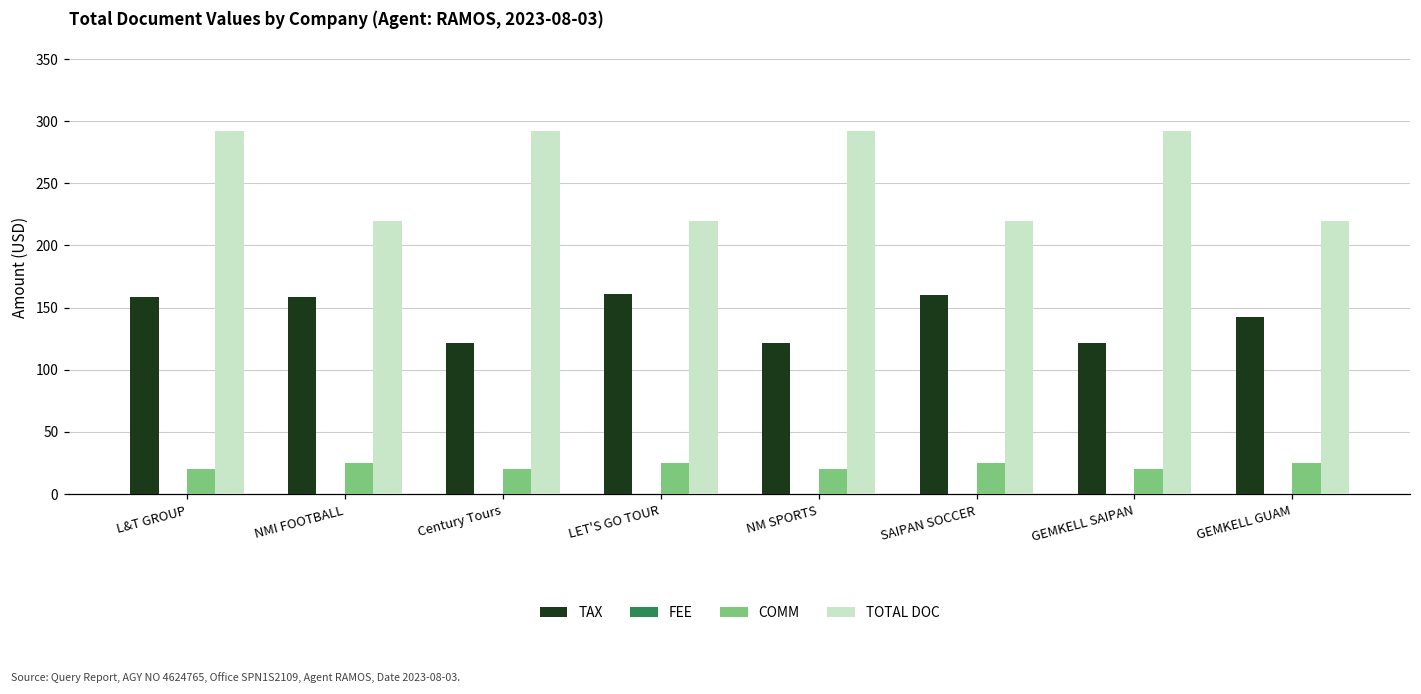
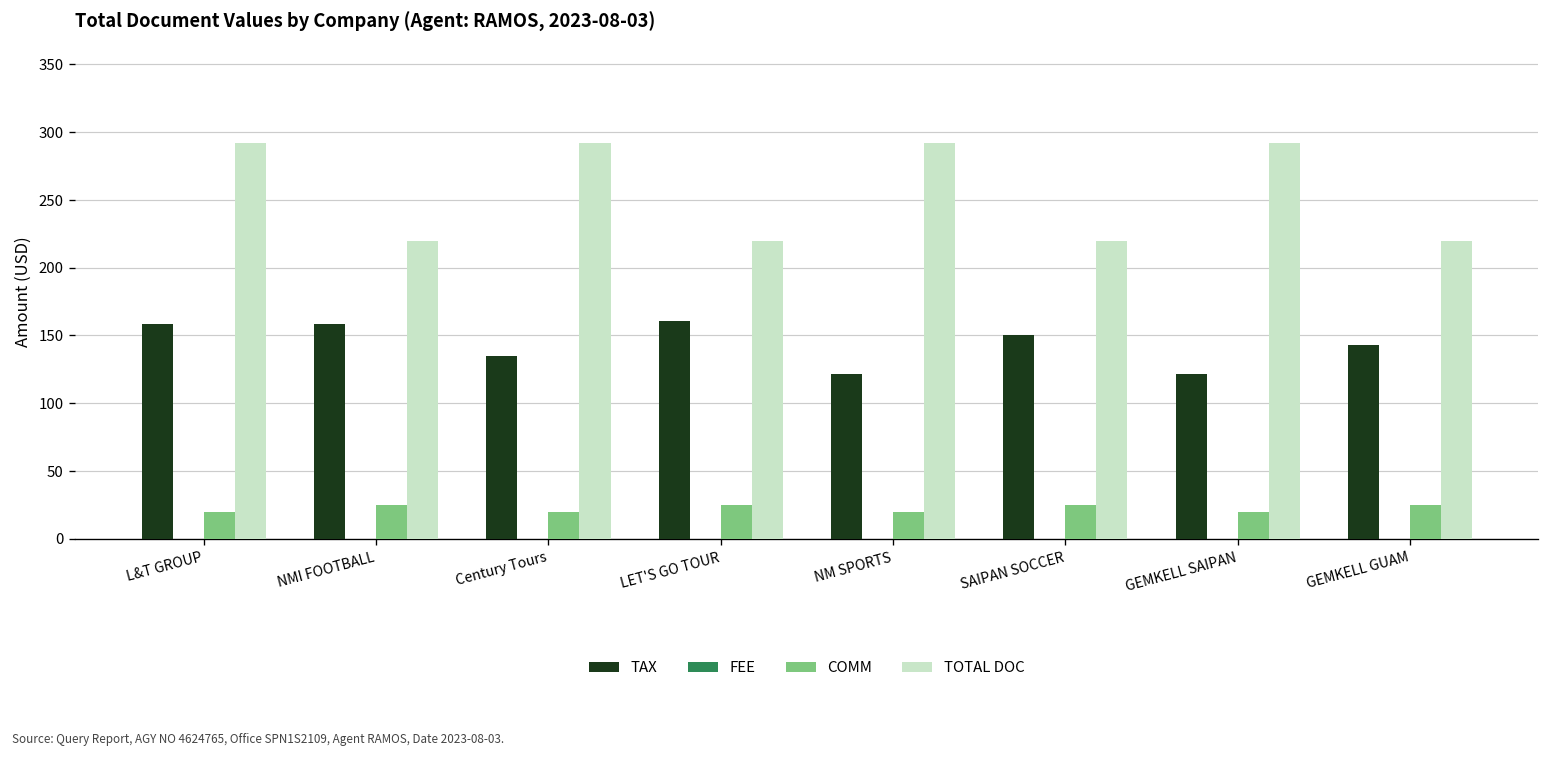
TAX, Century Tours: 121 -> 135
TAX, SAIPAN SOCCER: 160 -> 151
